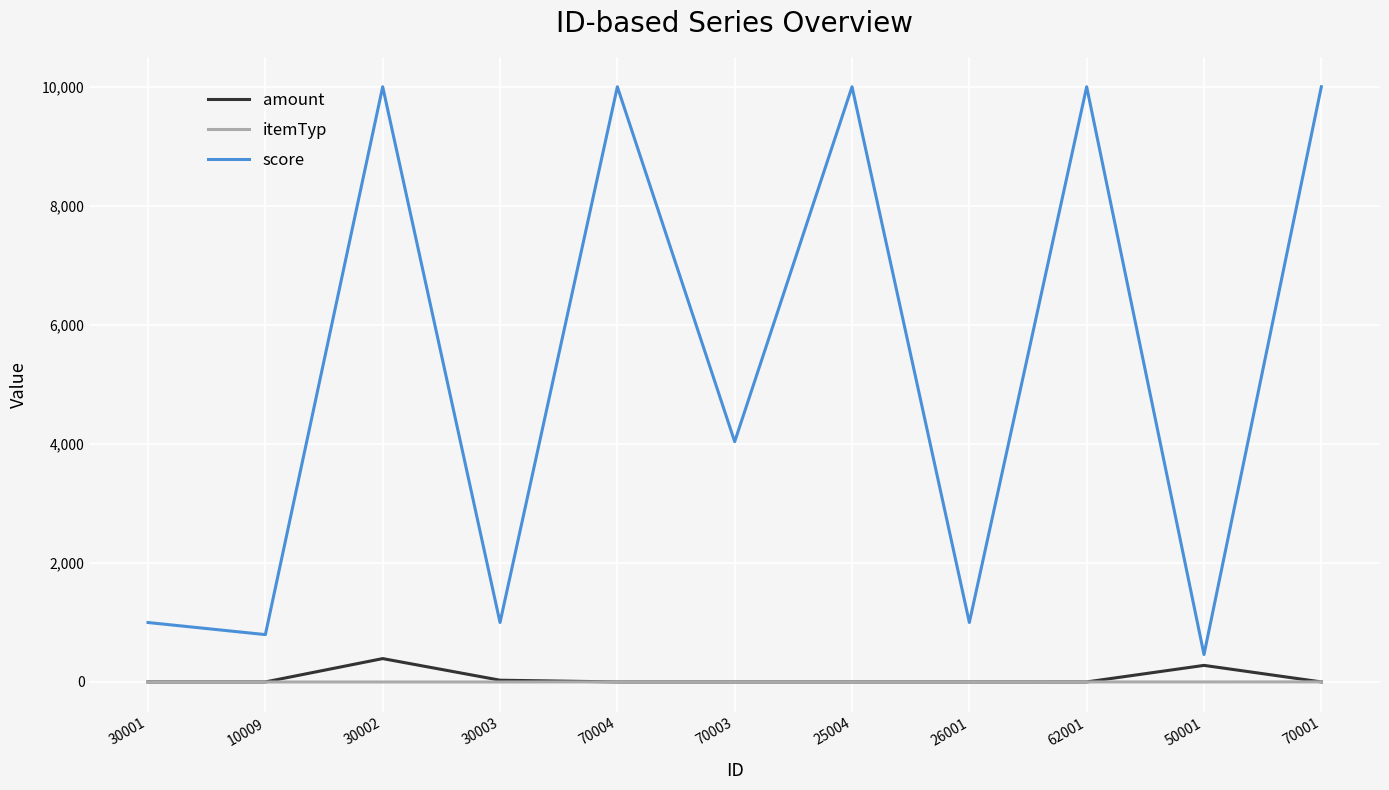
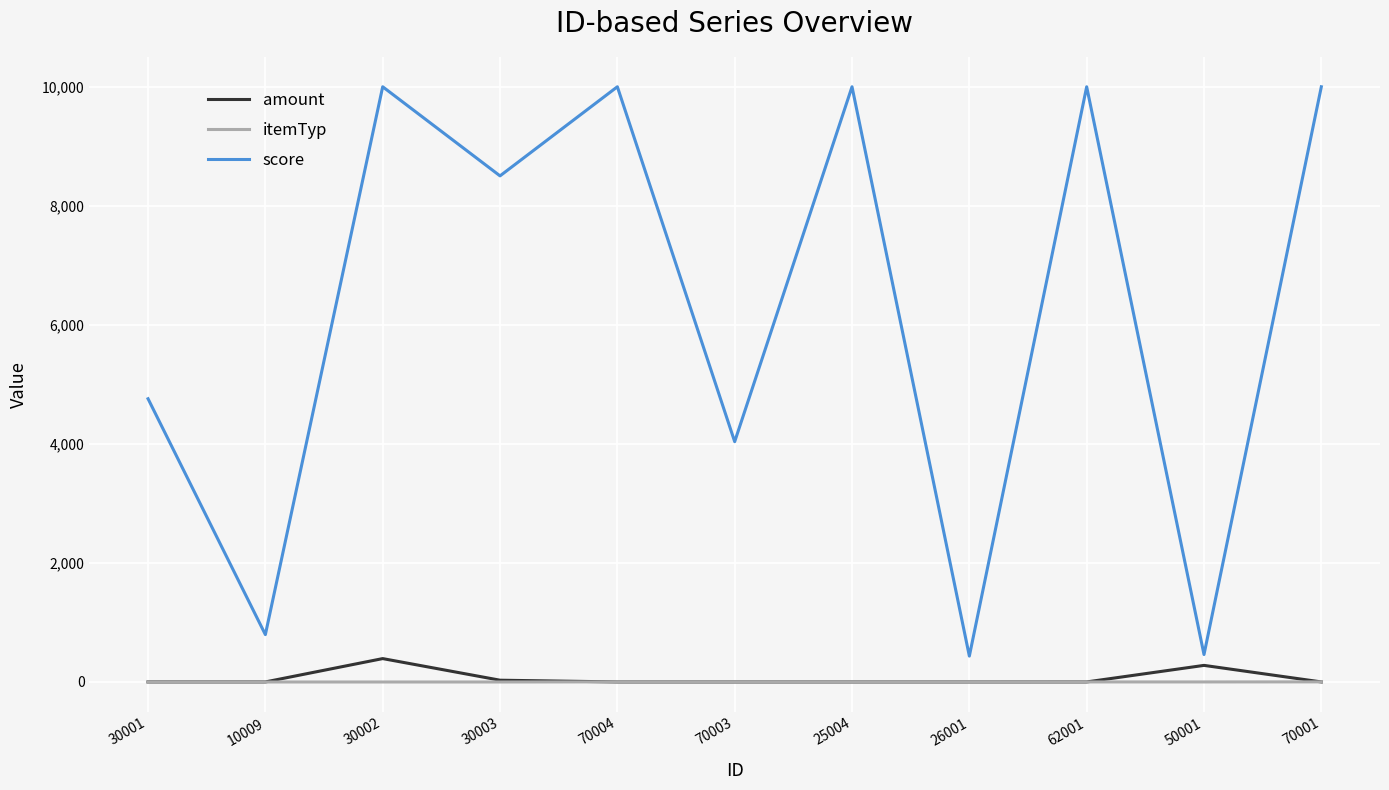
score, 30001: 1,000 -> 4,800
score, 30003: 1,000 -> 8,500
score, 26001: 1,000 -> 400
